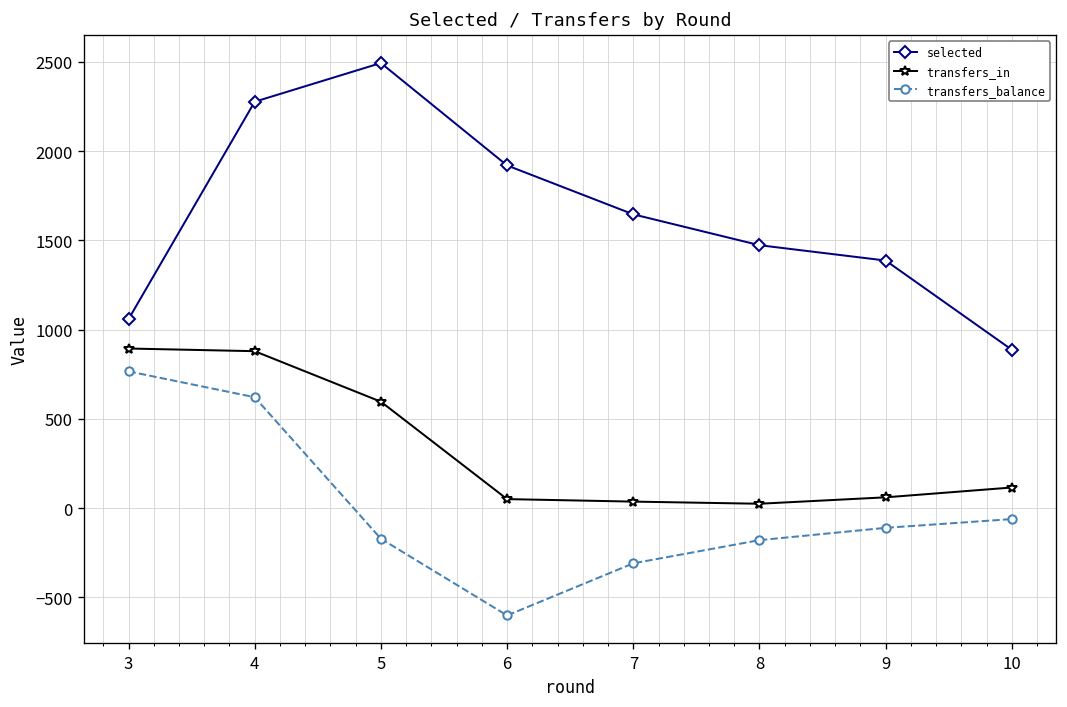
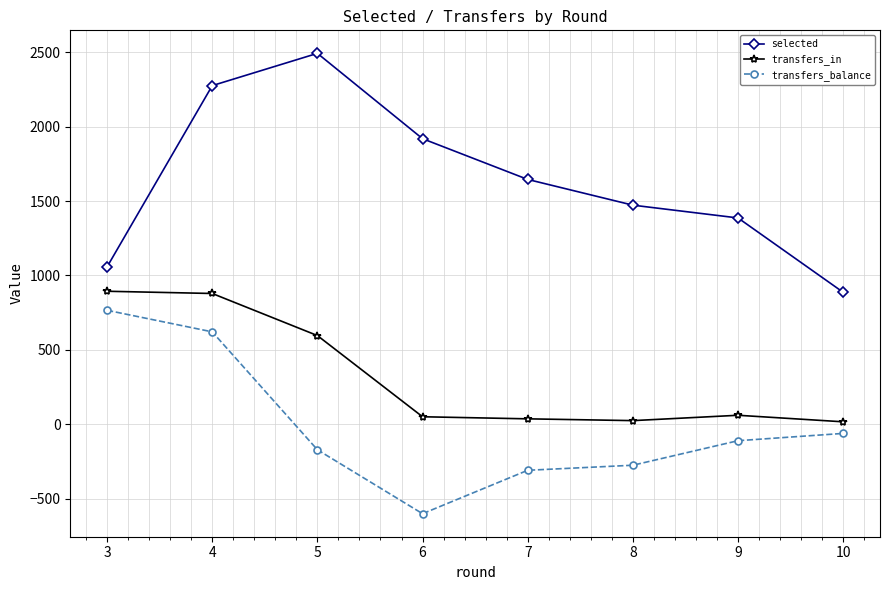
transfers_balance, 8: -180 -> -280
transfers_in, 10: 120 -> 20
